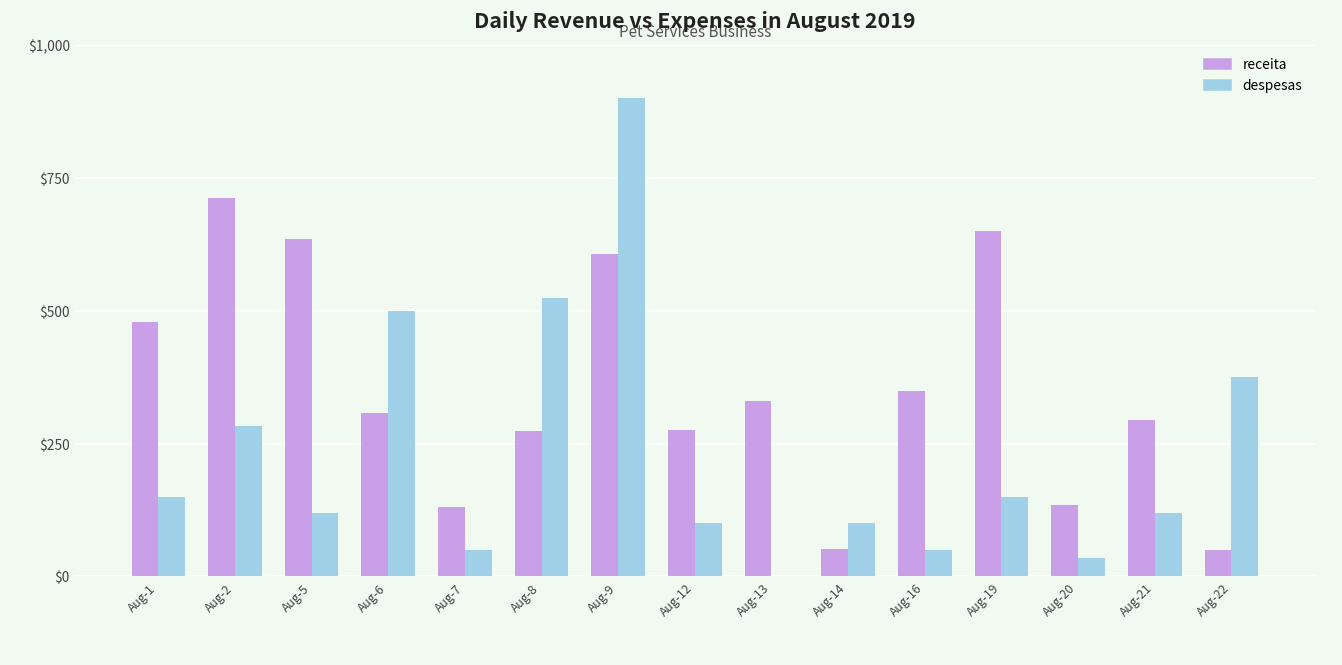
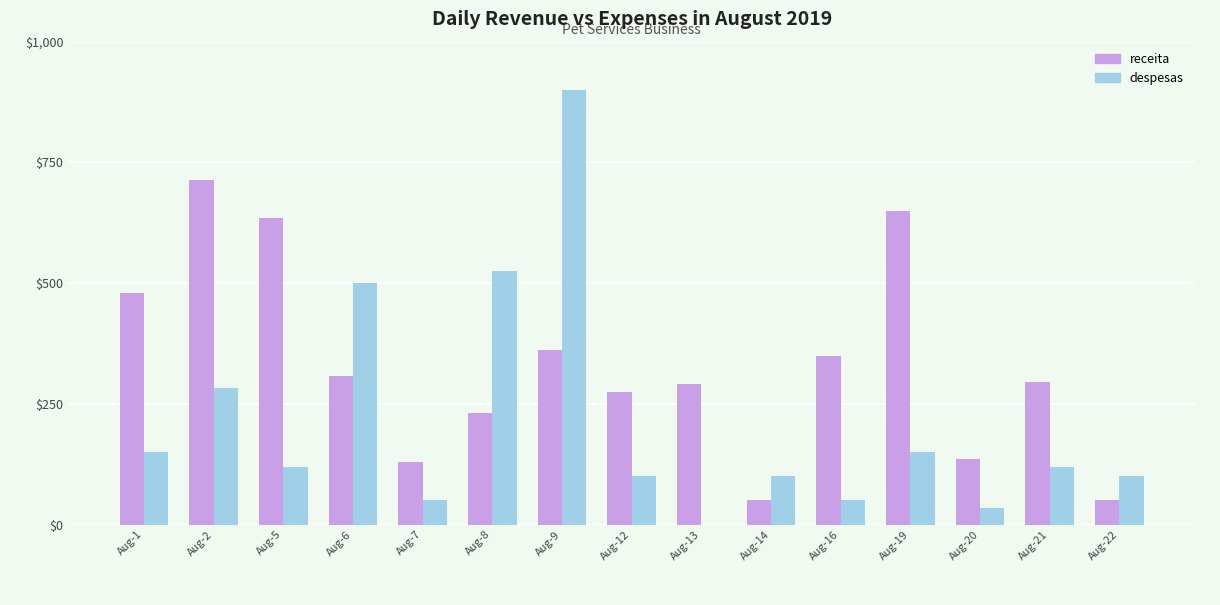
receita, Aug-8: $270 -> $230
receita, Aug-9: $610 -> $360
receita, Aug-13: $330 -> $290
despesas, Aug-22: $380 -> $100
